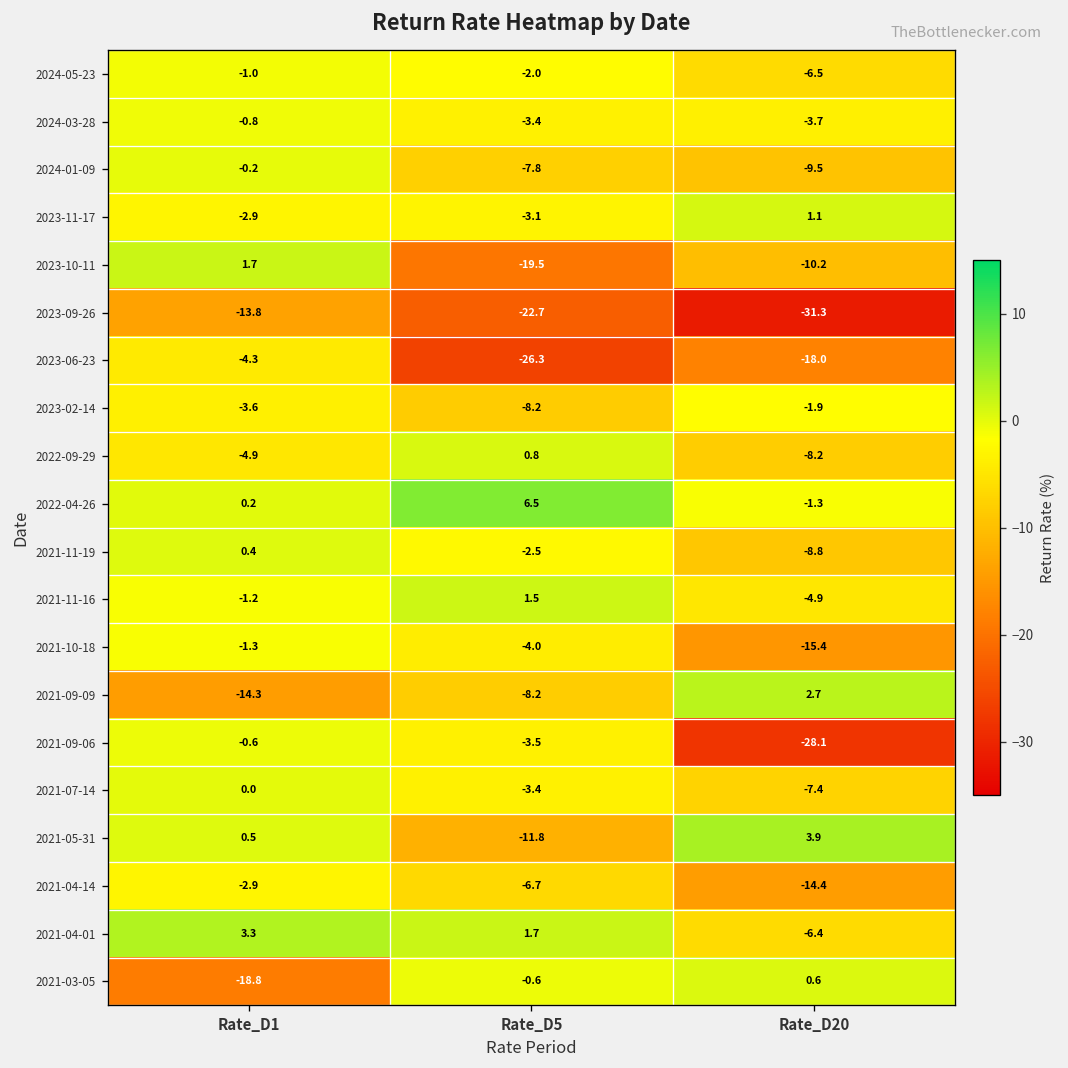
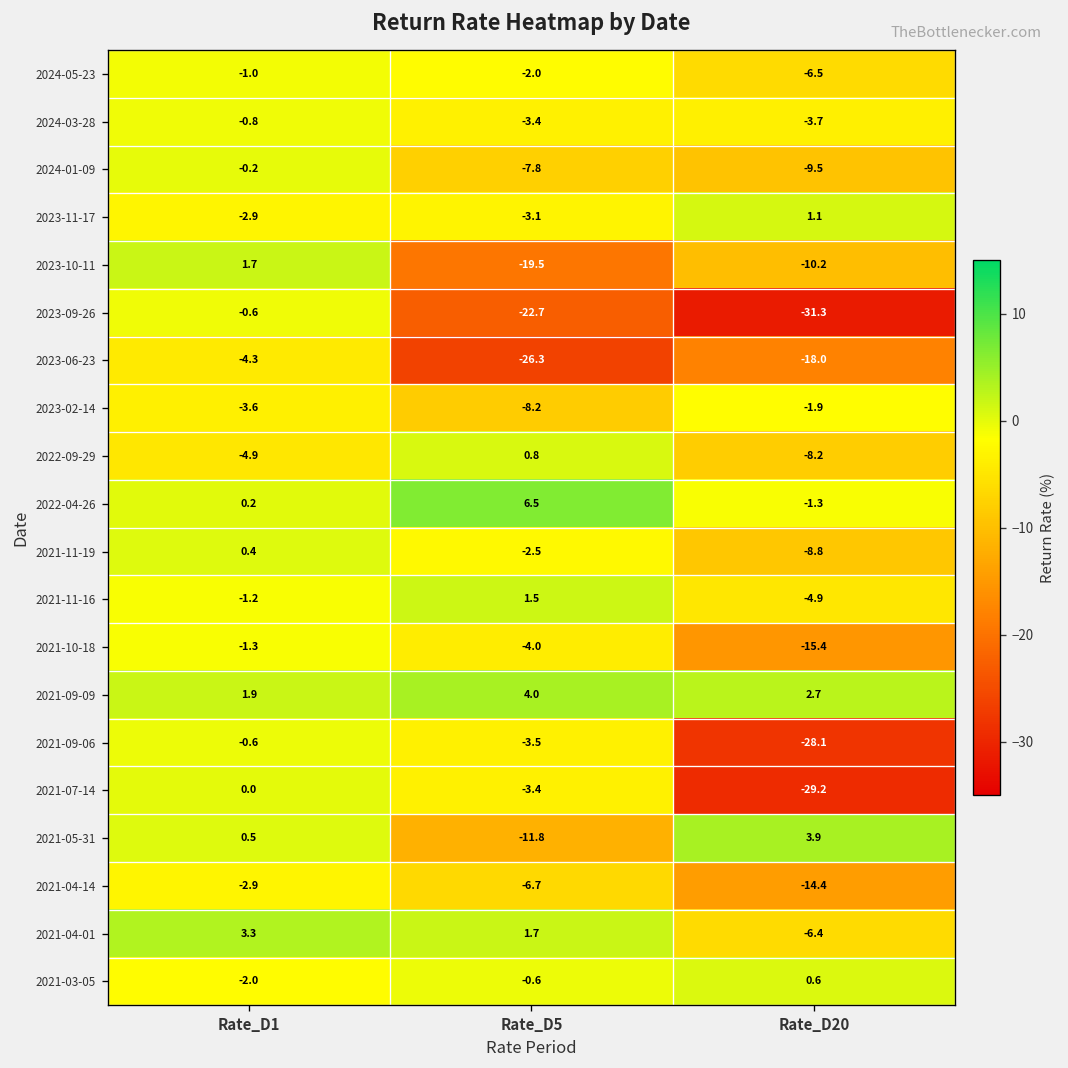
2023-09-26, Rate_D1: -13.8 -> -0.6
2021-09-09, Rate_D1: -14.3 -> 1.9
2021-09-09, Rate_D5: -8.2 -> 4.0
2021-07-14, Rate_D20: -7.4 -> -29.2
2021-03-05, Rate_D1: -18.8 -> -2.0
